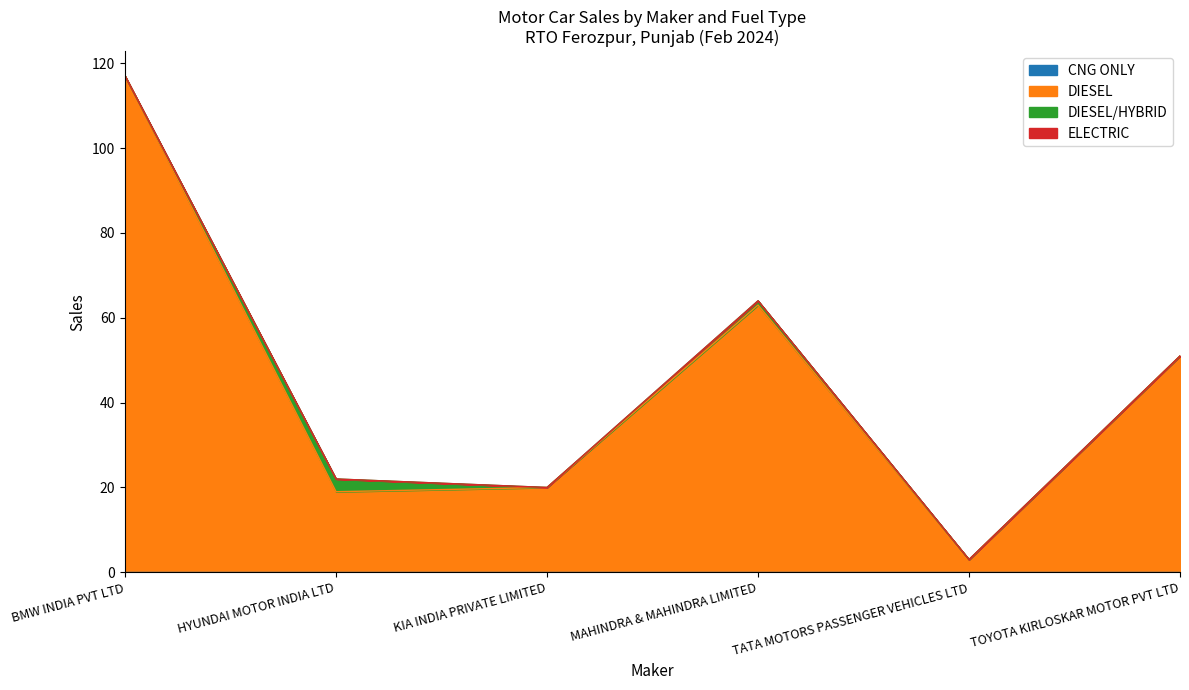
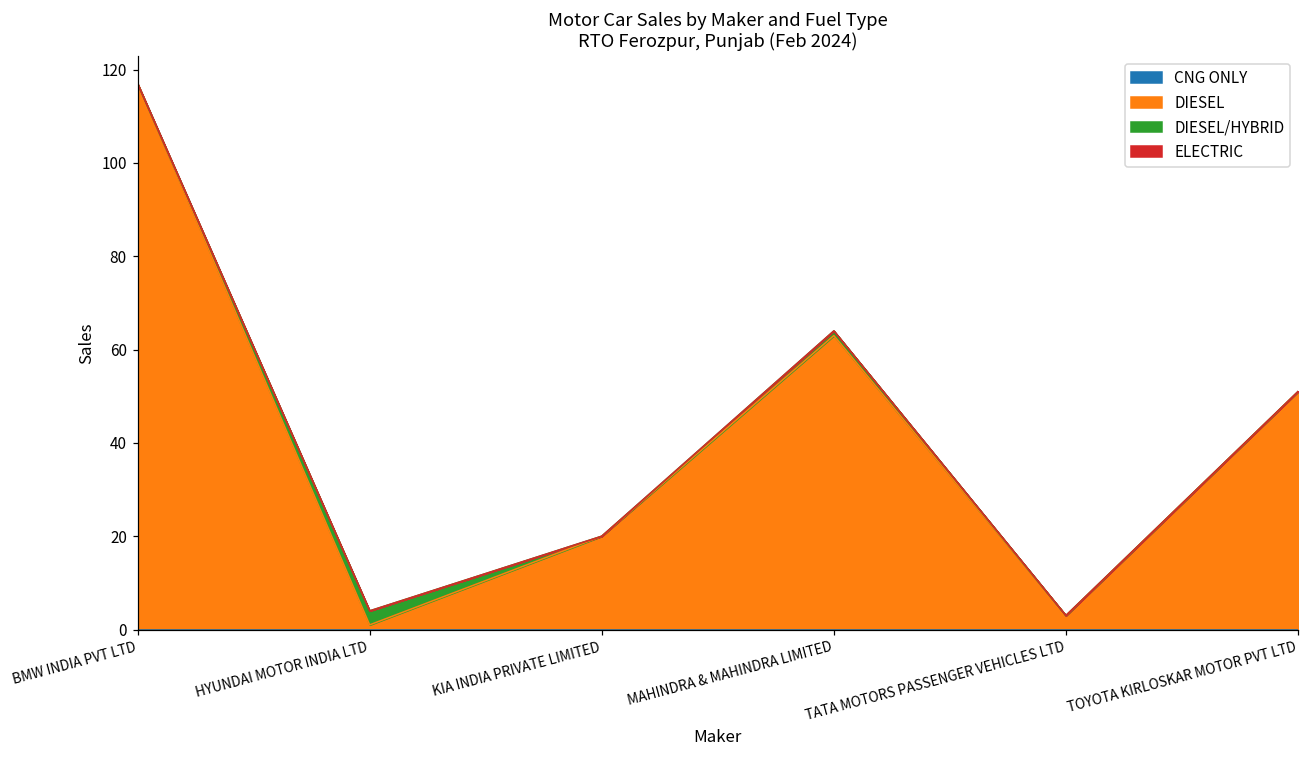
DIESEL, HYUNDAI MOTOR INDIA LTD: 19 -> 1
